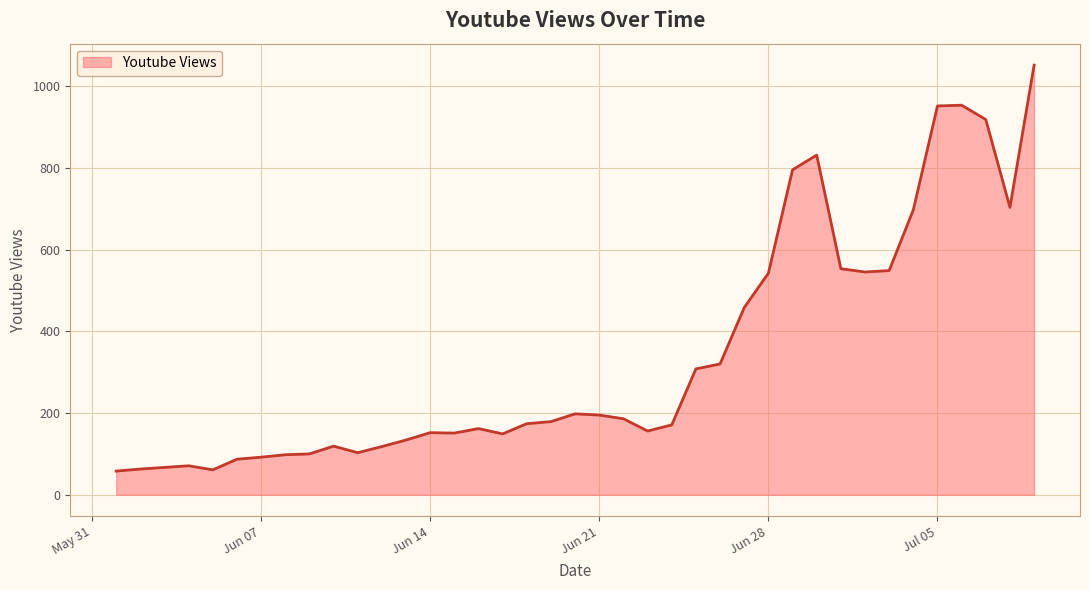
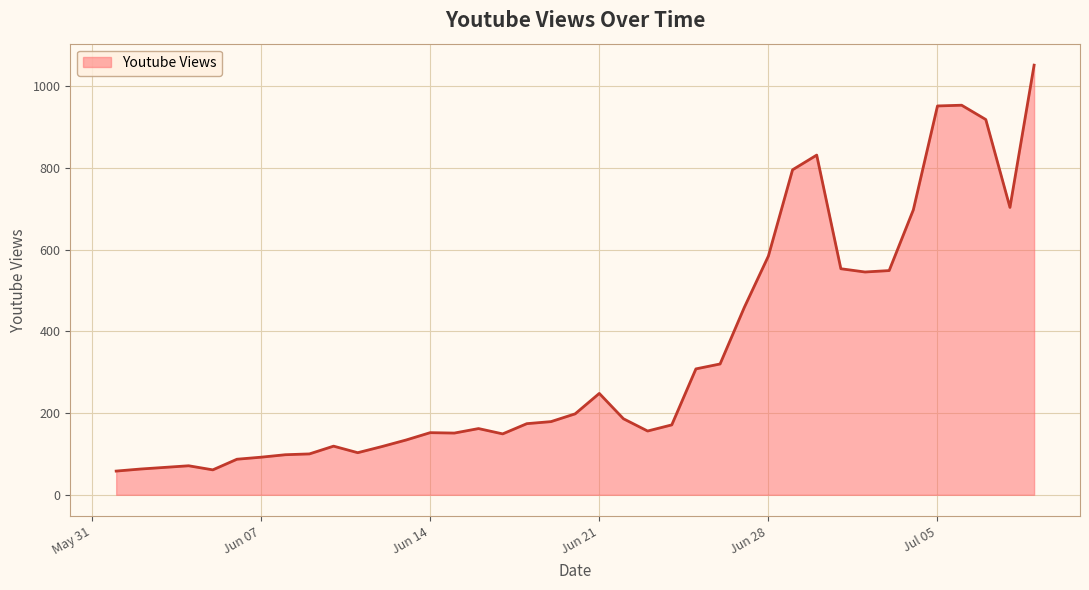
Jun 21: 200 -> 250
Jun 28: 540 -> 580
